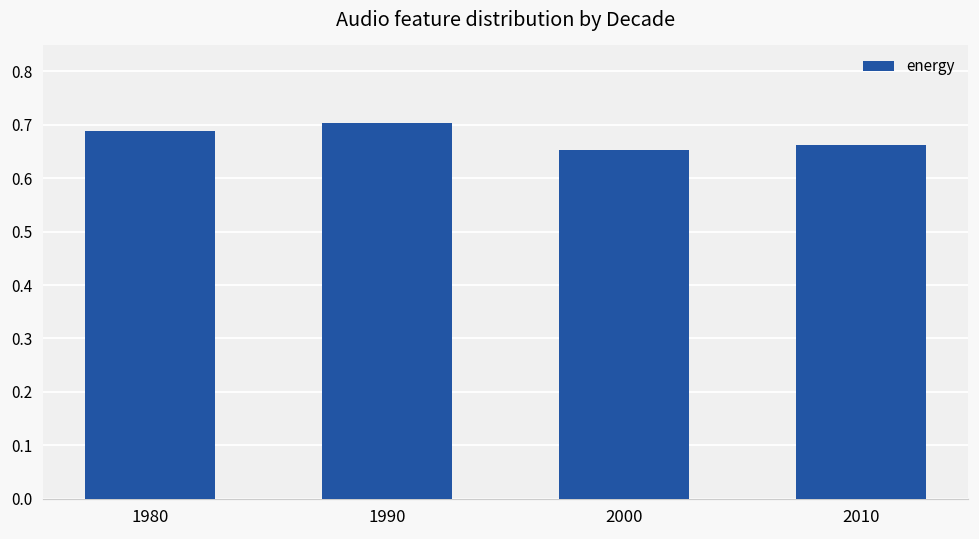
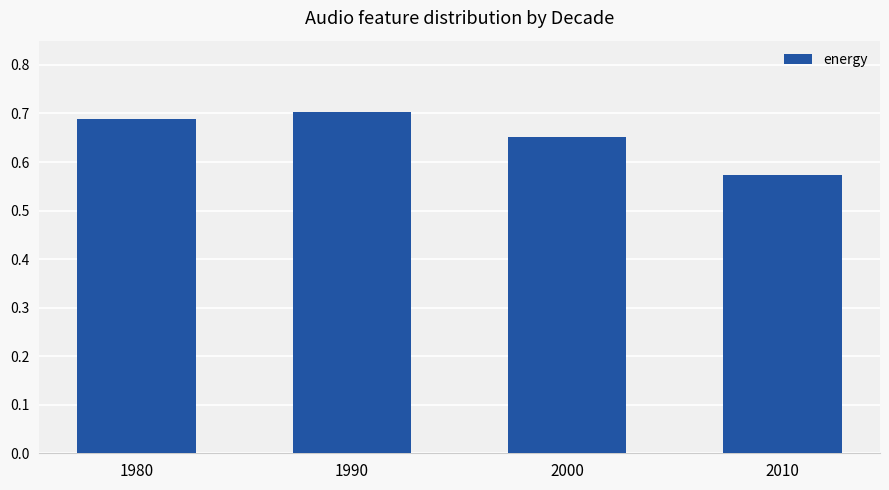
2010: 0.66 -> 0.57
